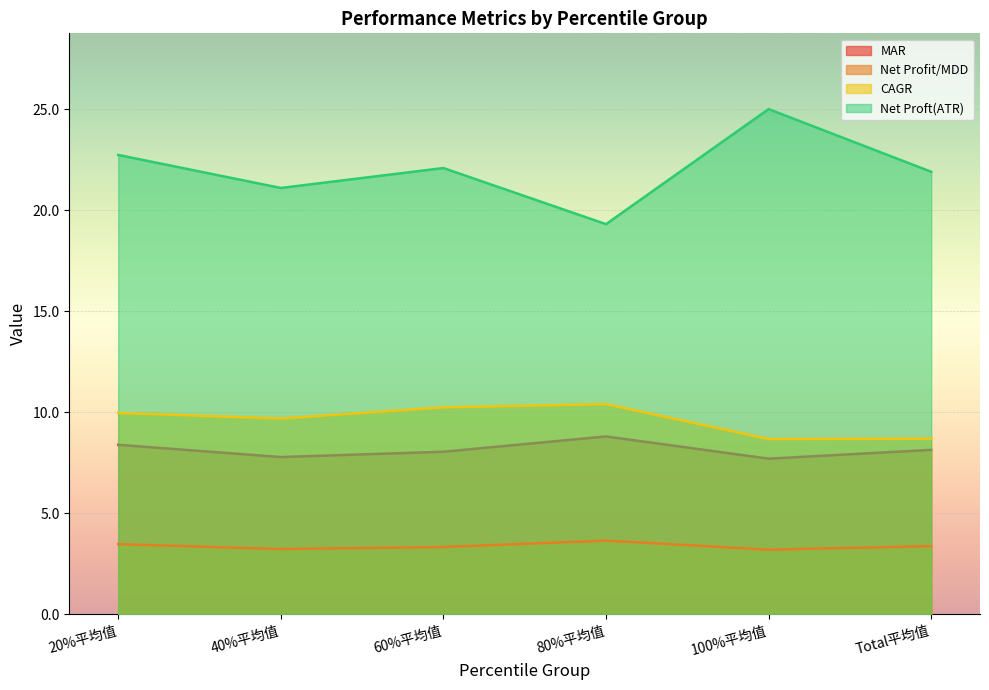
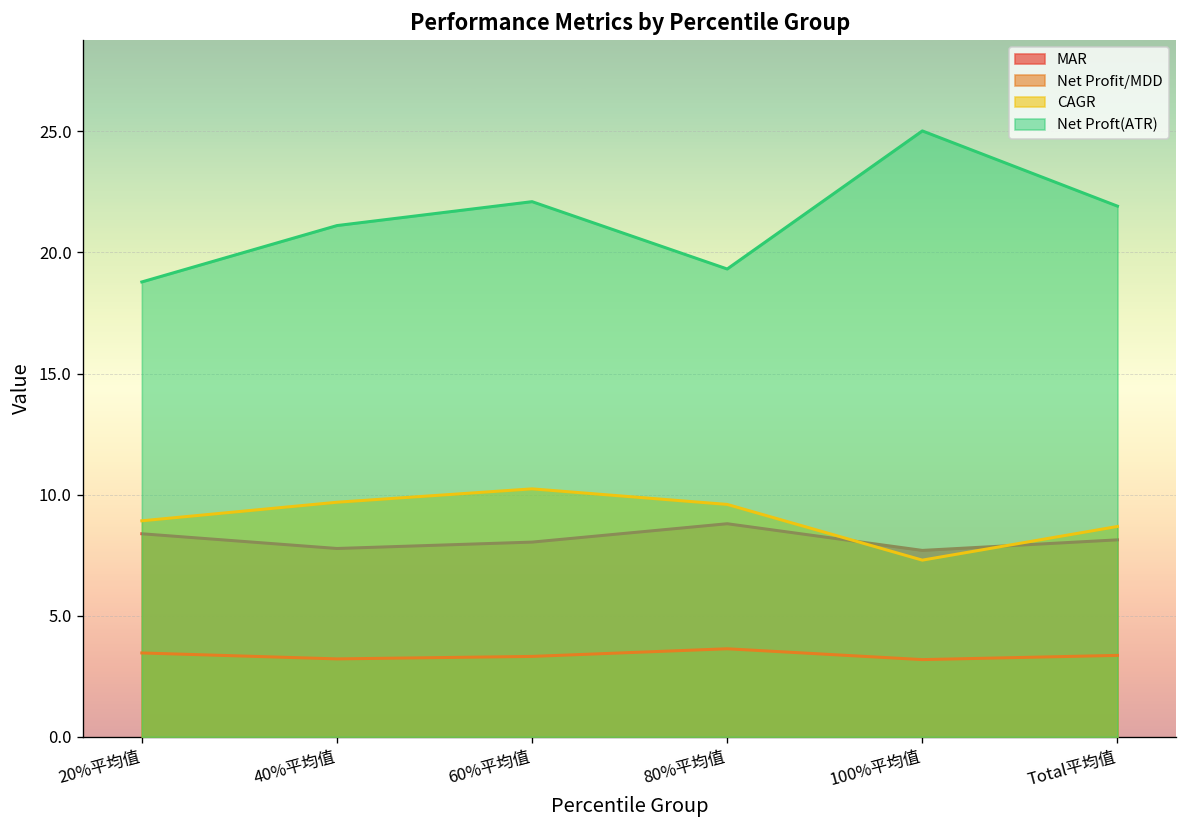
CAGR, 20%平均值: 10.0 -> 8.9
Net Proft(ATR), 20%平均值: 22.7 -> 18.8
CAGR, 80%平均值: 10.4 -> 9.6
CAGR, 100%平均值: 8.7 -> 7.3
